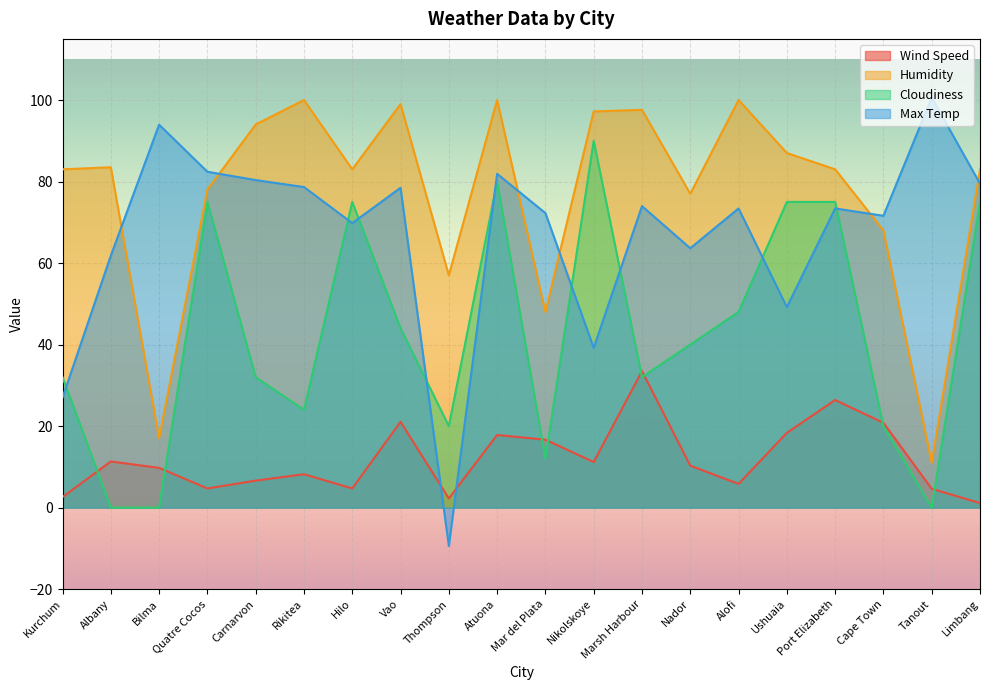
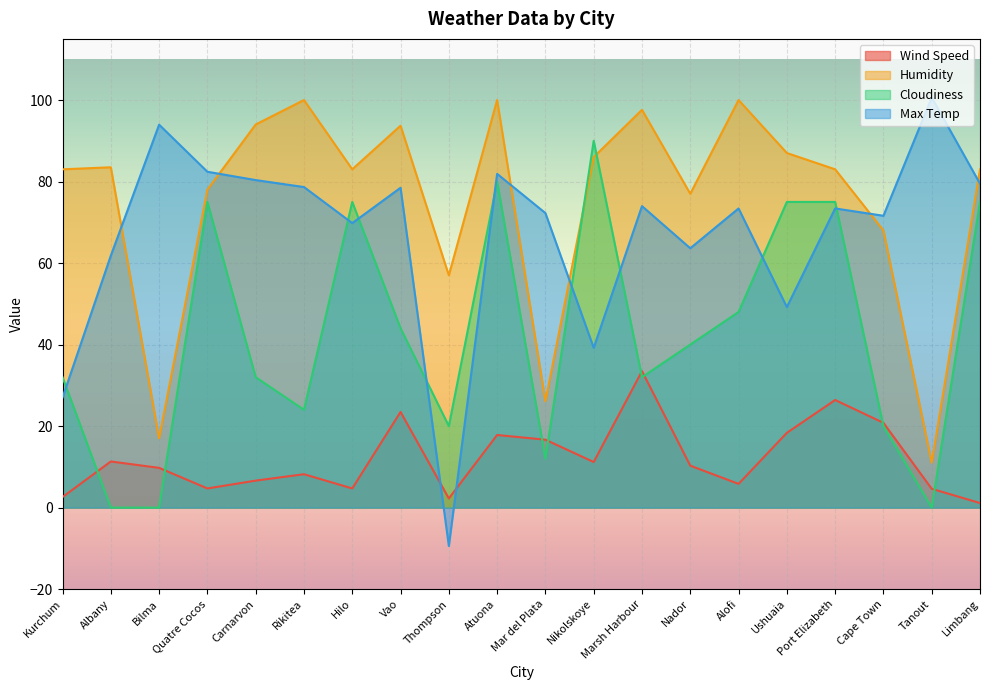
Wind Speed, Vao: 21 -> 23
Humidity, Vao: 99 -> 94
Humidity, Mar del Plata: 48 -> 26
Humidity, Nikolskoye: 97 -> 86
